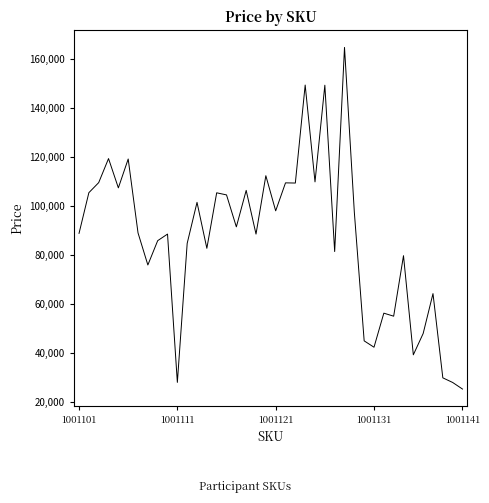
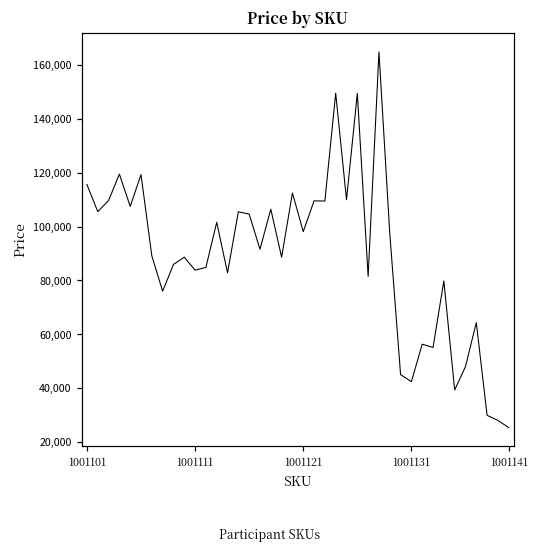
1001101: 89,000 -> 116,000
1001111: 28,000 -> 84,000
